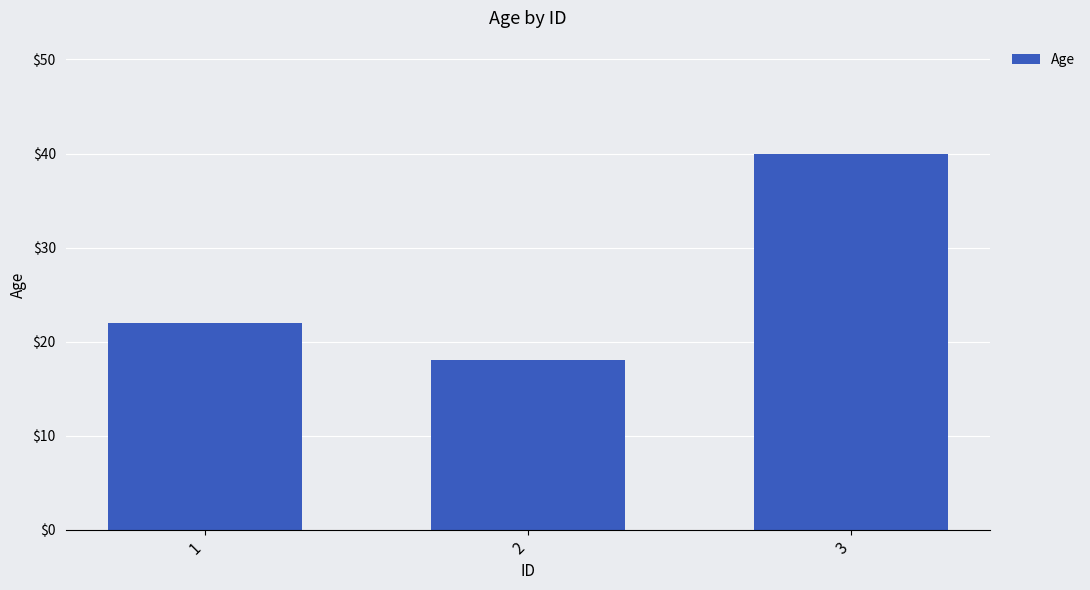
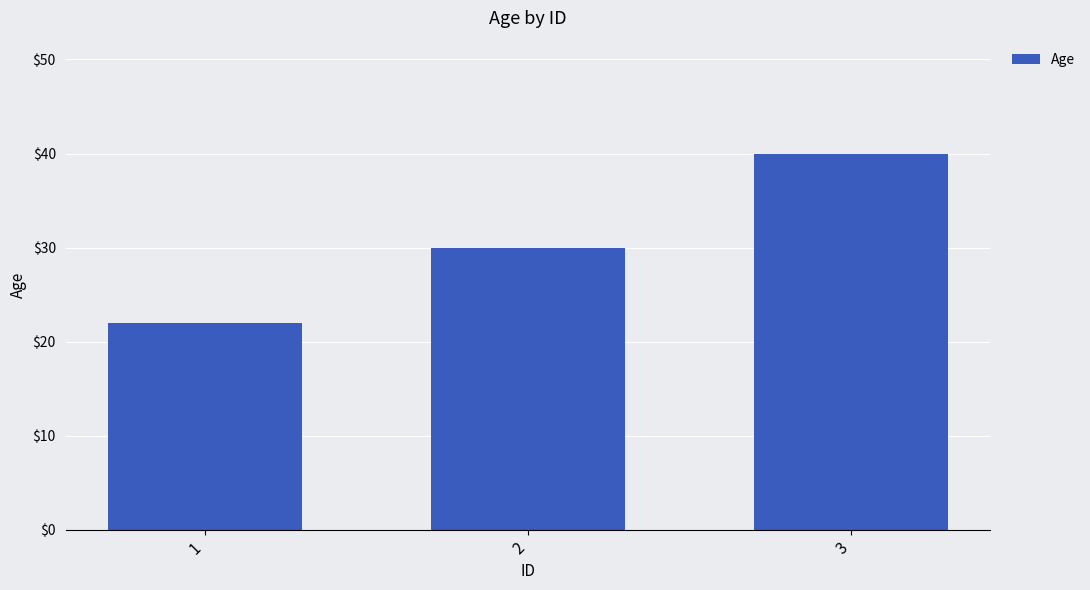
2: $18 -> $30
